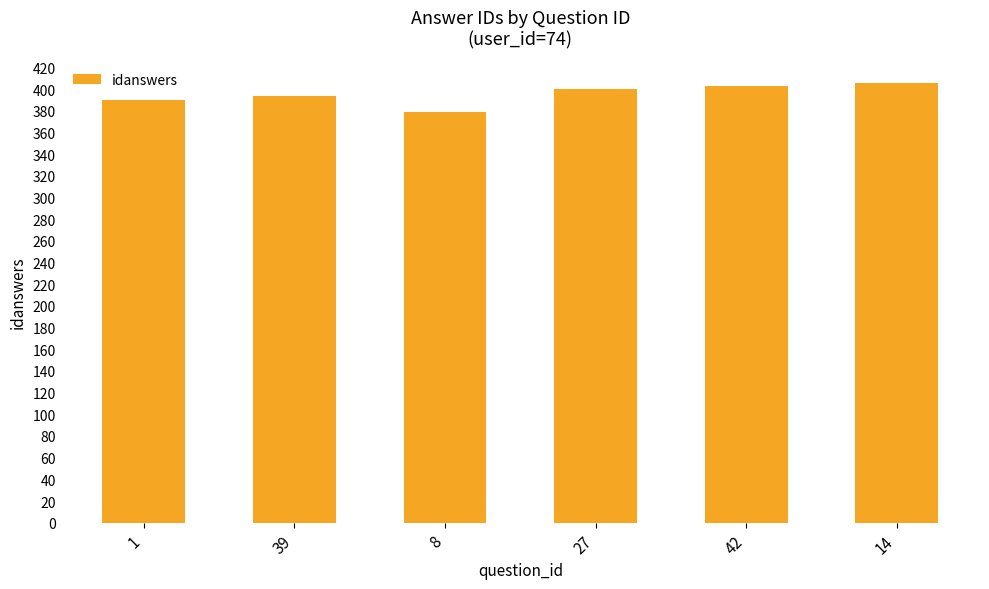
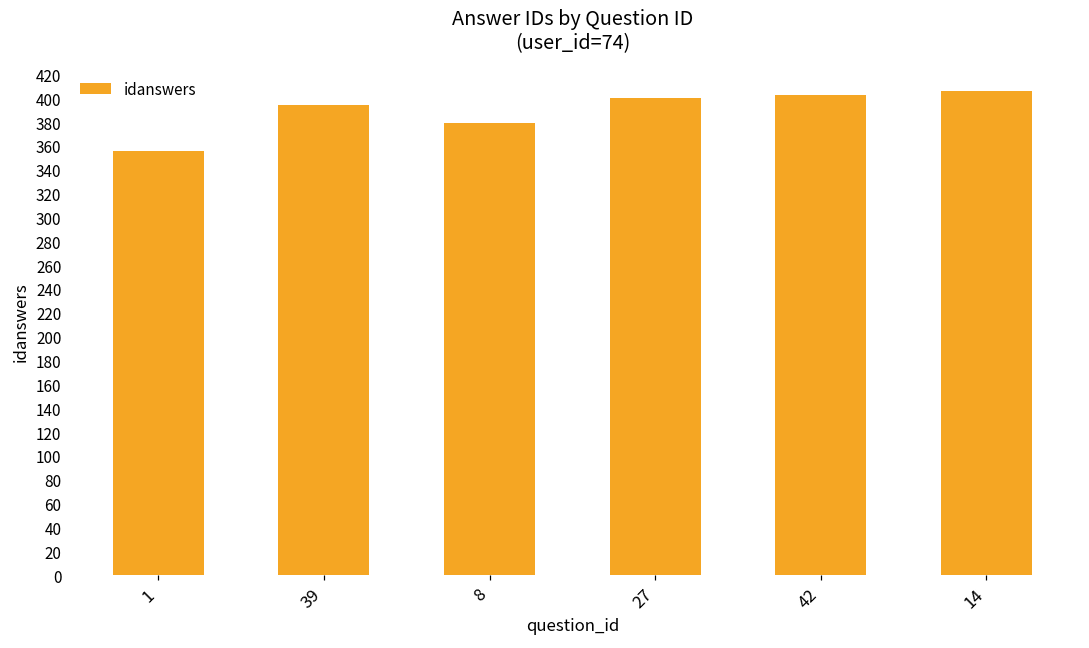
1: 390 -> 356
